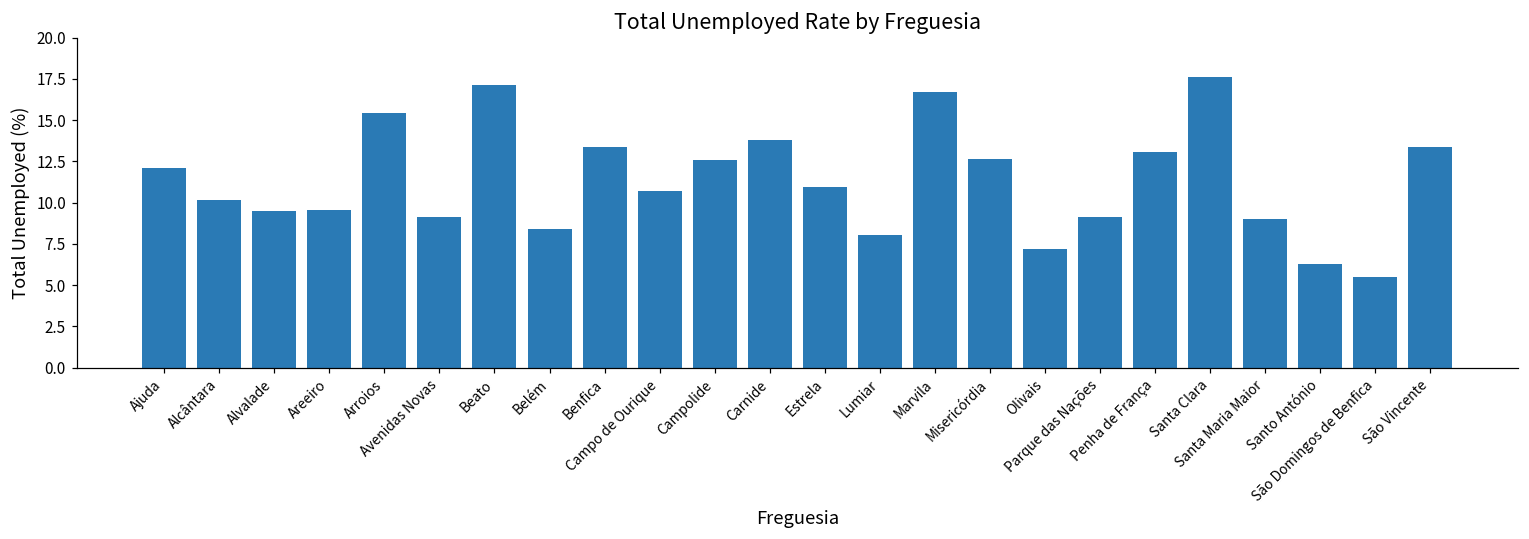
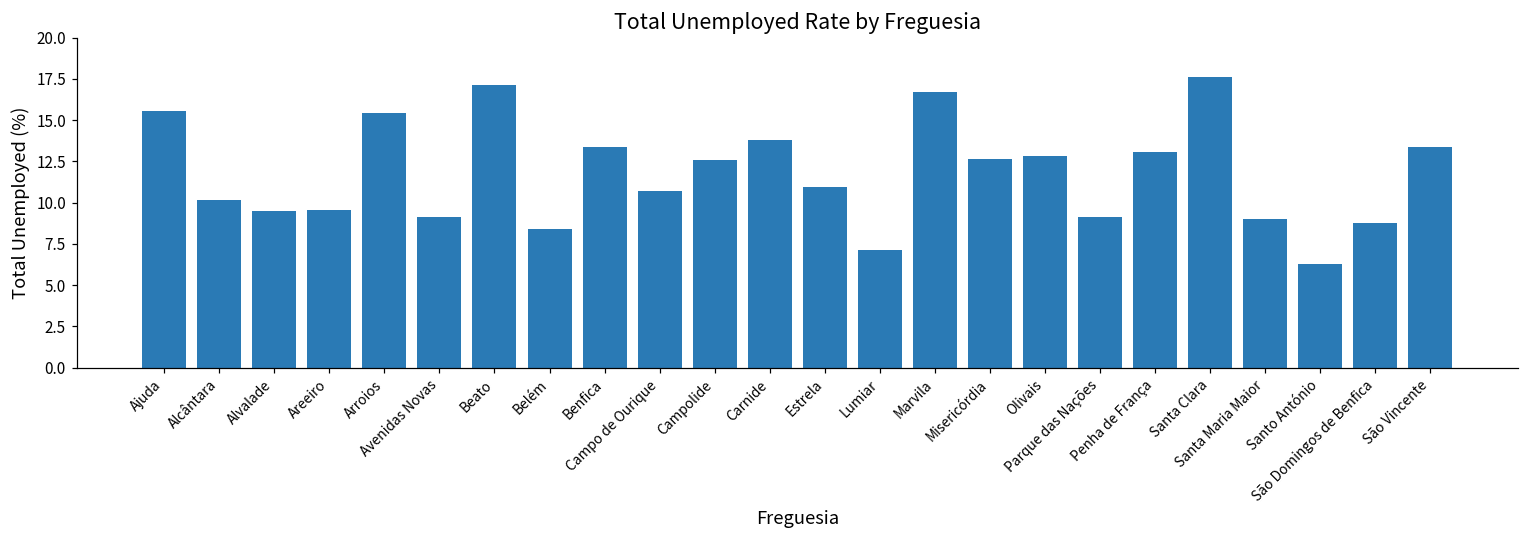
Ajuda: 12.1 -> 15.5
Lumiar: 8.0 -> 7.1
Olivais: 7.2 -> 12.8
São Domingos de Benfica: 5.5 -> 8.8
